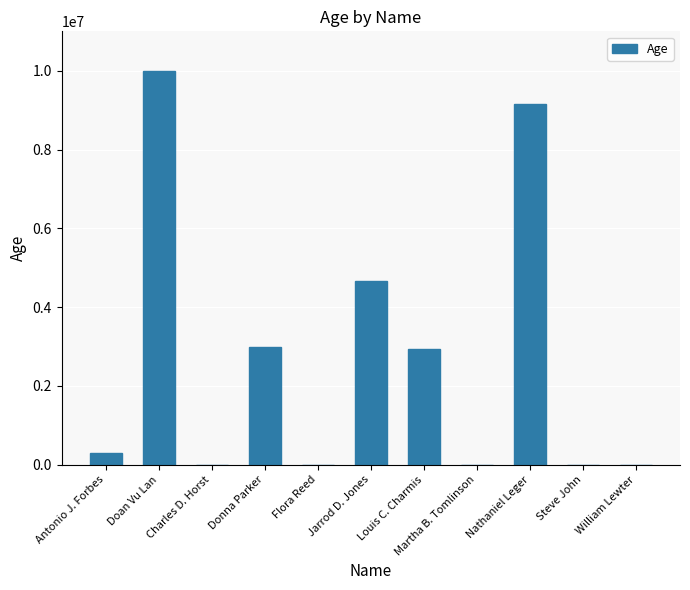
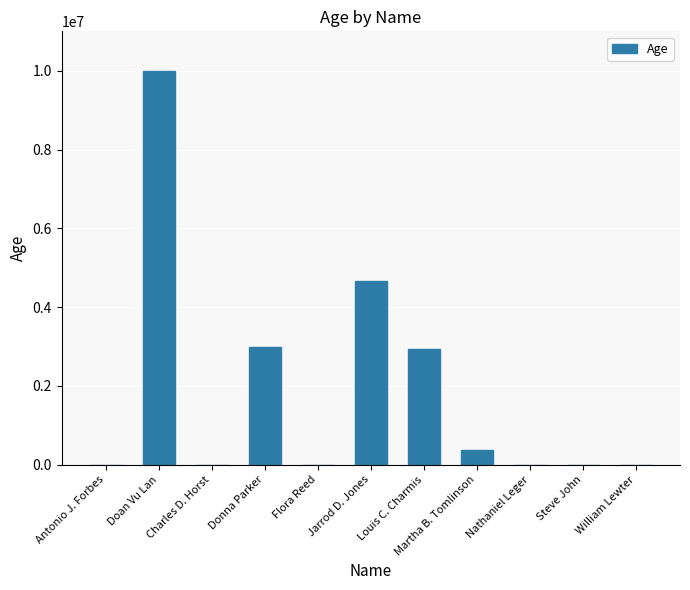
Antonio J. Forbes: 300000 -> 0
Martha B. Tomlinson: 0 -> 400000
Nathaniel Leger: 9100000 -> 0
